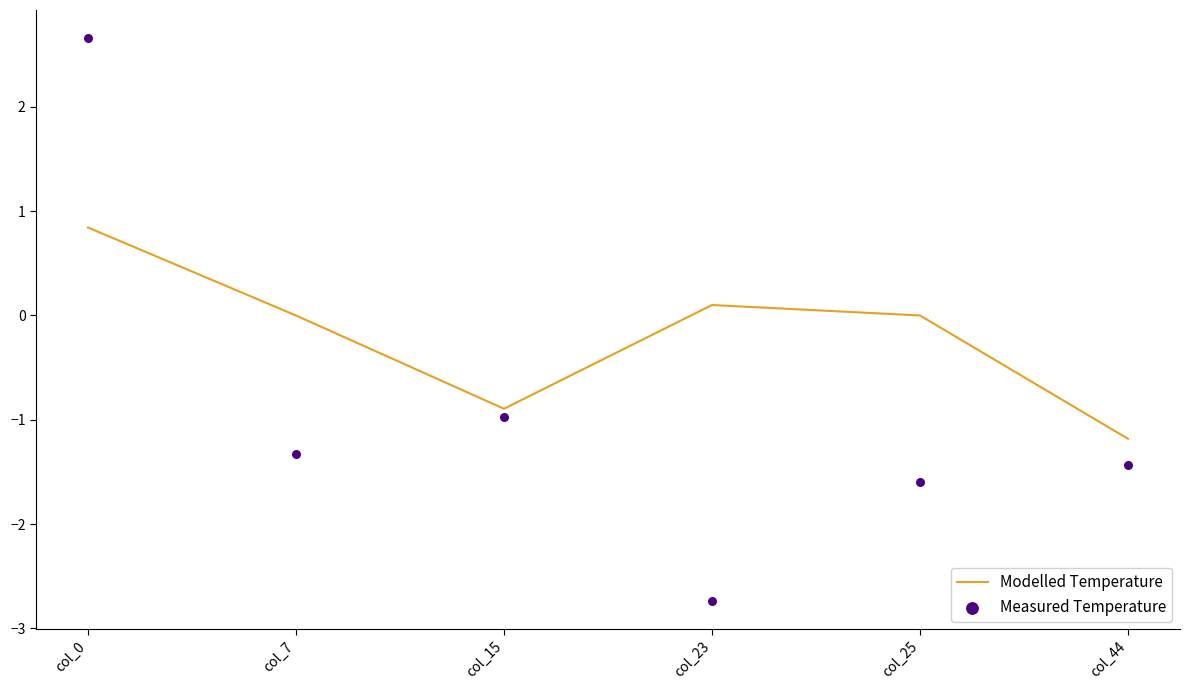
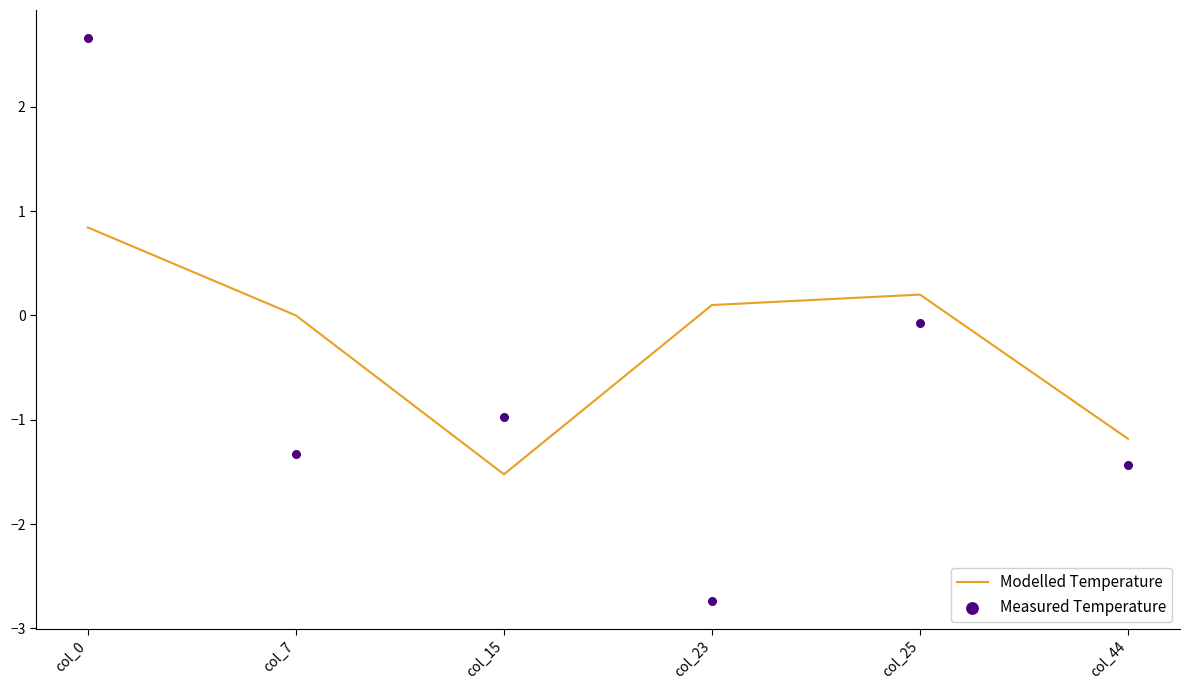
Modelled Temperature, col_15: -0.89 -> -1.52
Modelled Temperature, col_25: 0.0 -> 0.2
Measured Temperature, col_25: -1.60 -> -0.07
